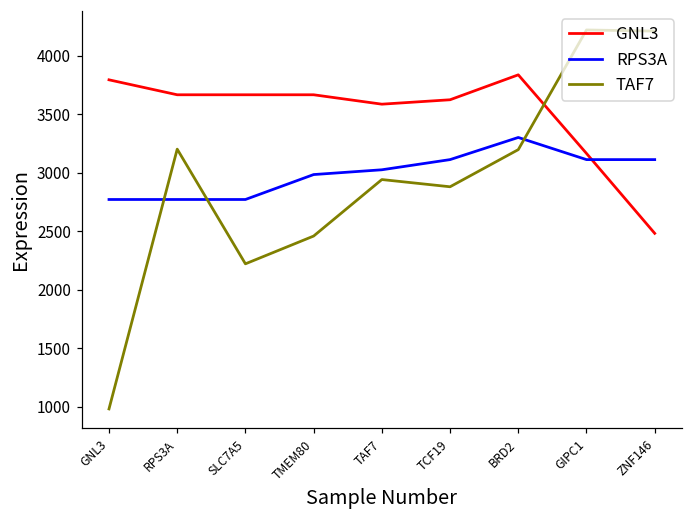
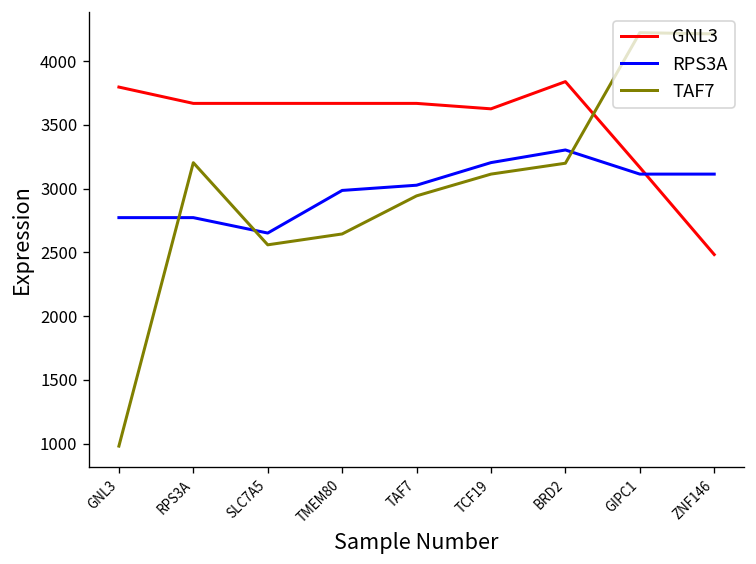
RPS3A, SLC7A5: 2770 -> 2650
TAF7, SLC7A5: 2220 -> 2560
TAF7, TMEM80: 2460 -> 2640
GNL3, TAF7: 3590 -> 3670
RPS3A, TCF19: 3110 -> 3200
TAF7, TCF19: 2880 -> 3110
